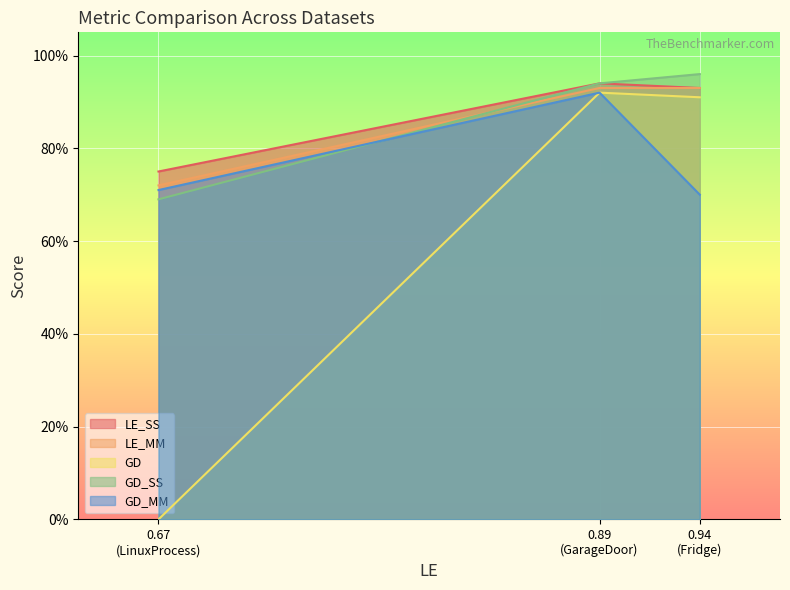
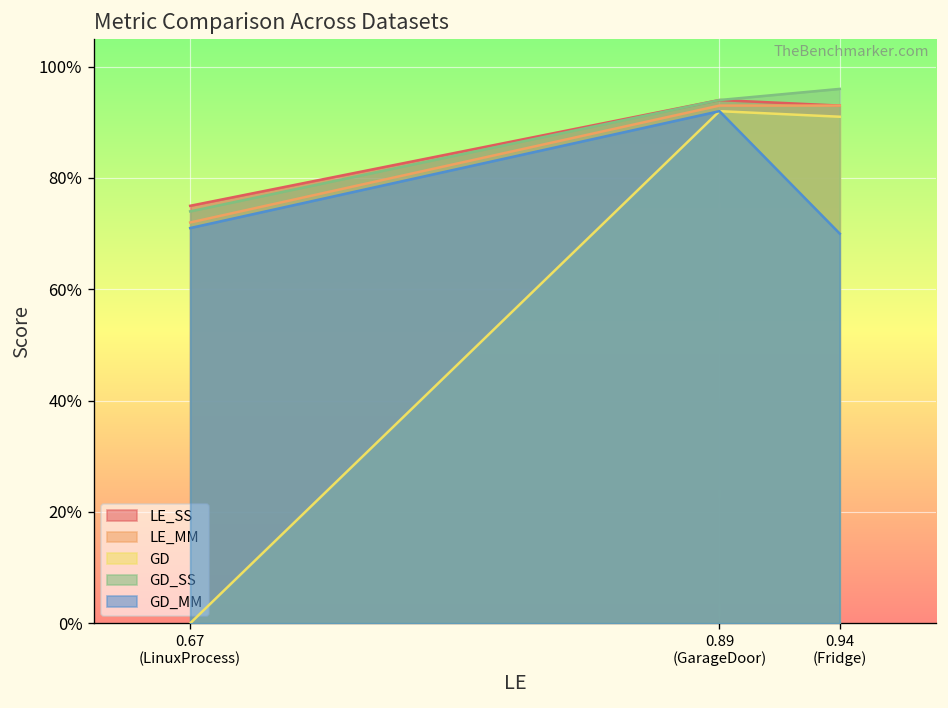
GD_SS, 0.67 (LinuxProcess): 69% -> 74%
